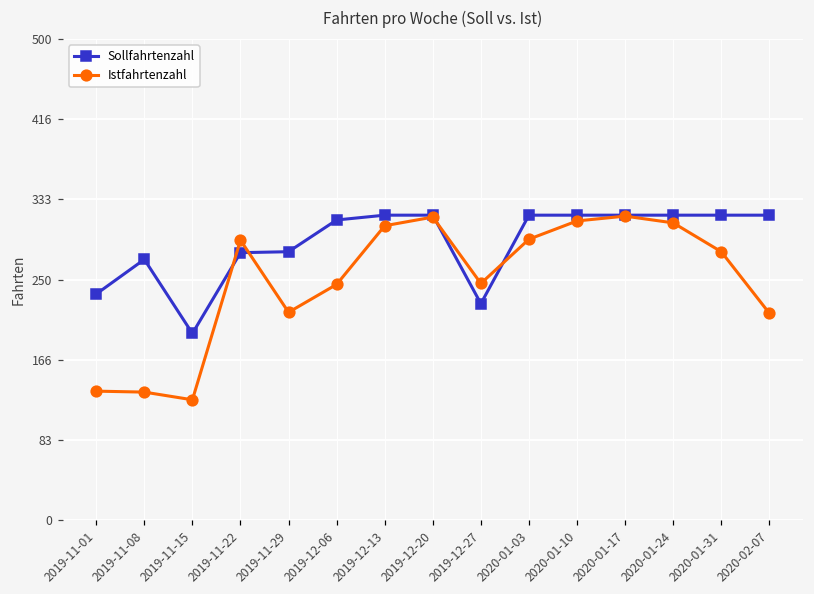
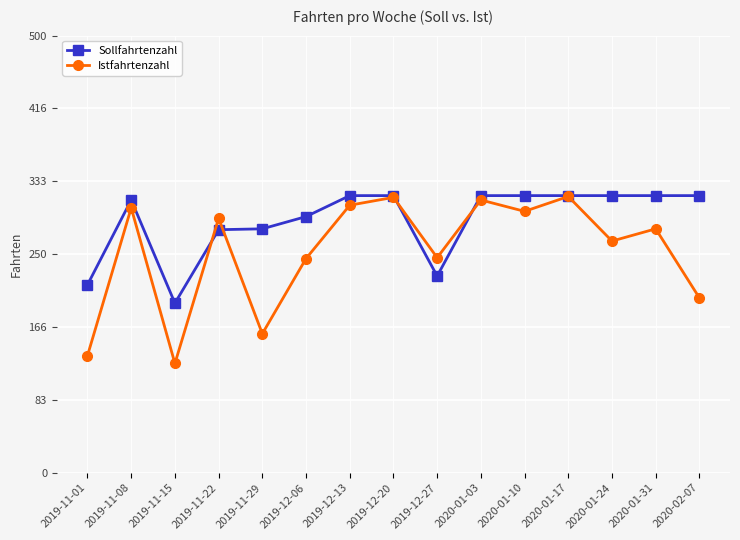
Sollfahrtenzahl, 2019-11-01: 240 -> 220
Sollfahrtenzahl, 2019-11-08: 270 -> 310
Istfahrtenzahl, 2019-11-08: 130 -> 300
Istfahrtenzahl, 2019-11-29: 220 -> 160
Sollfahrtenzahl, 2019-12-06: 310 -> 290
Istfahrtenzahl, 2020-01-03: 290 -> 310
Istfahrtenzahl, 2020-01-10: 310 -> 300
Istfahrtenzahl, 2020-01-24: 310 -> 270
Istfahrtenzahl, 2020-02-07: 220 -> 200
